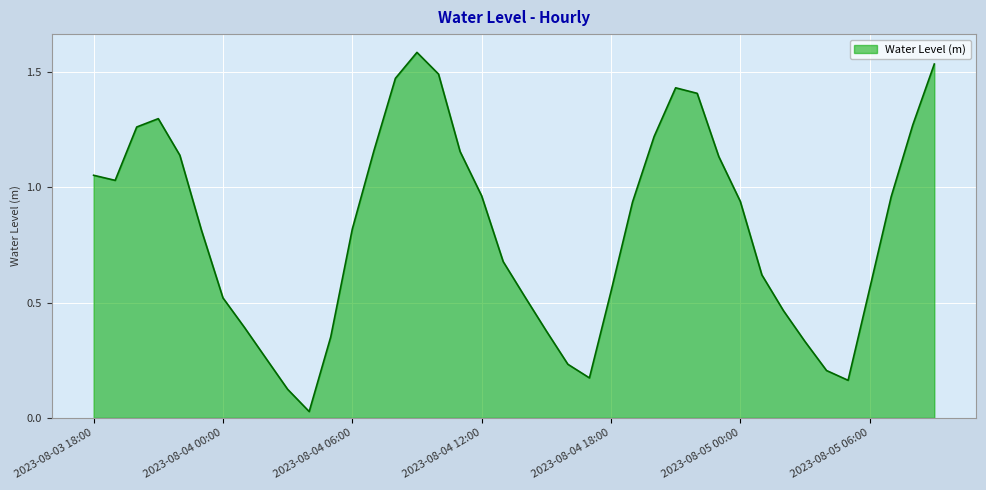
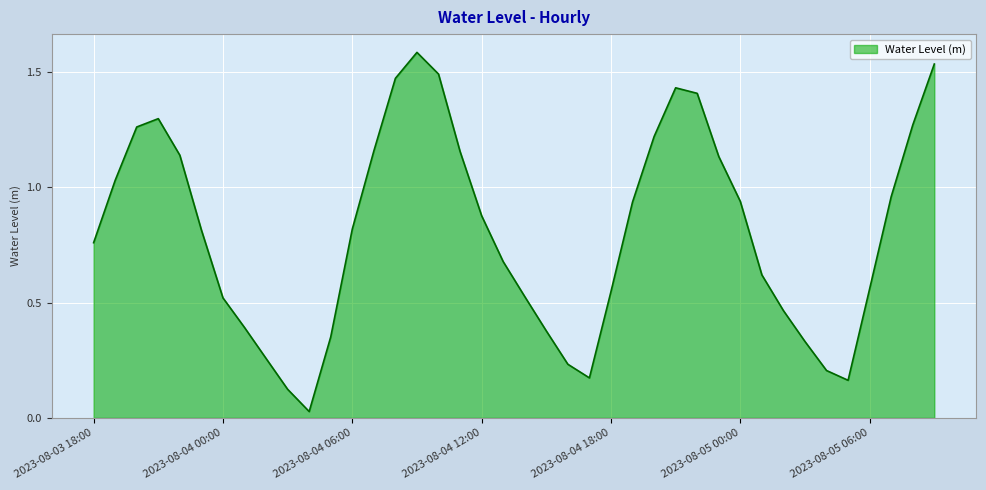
2023-08-03 18:00: 1.05 -> 0.76
2023-08-04 12:00: 0.96 -> 0.88
